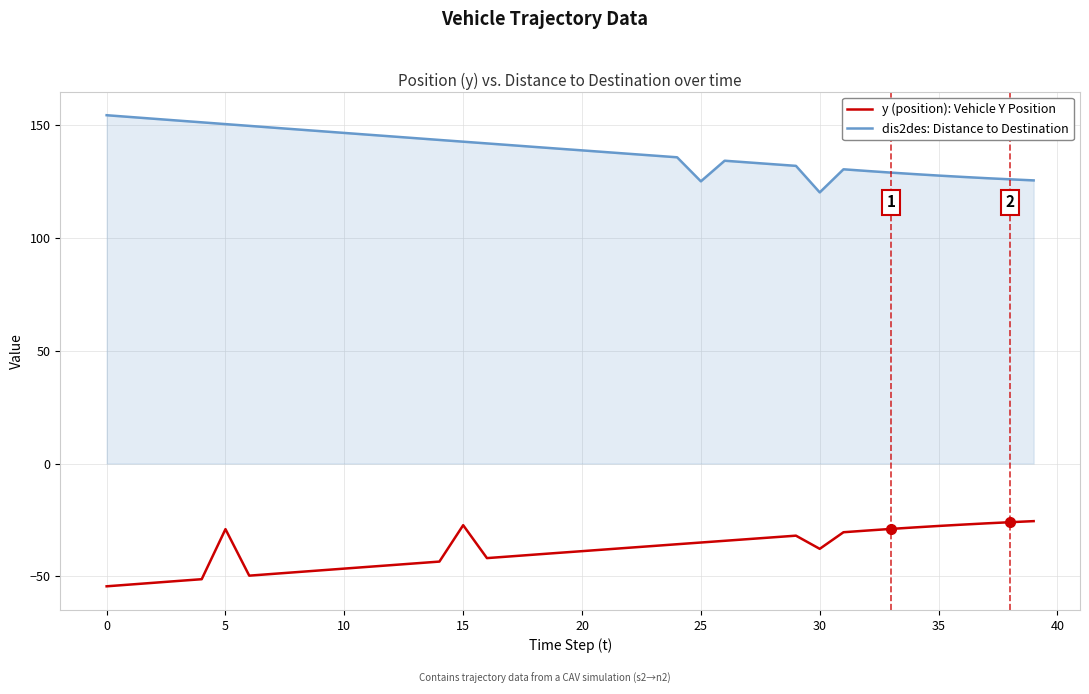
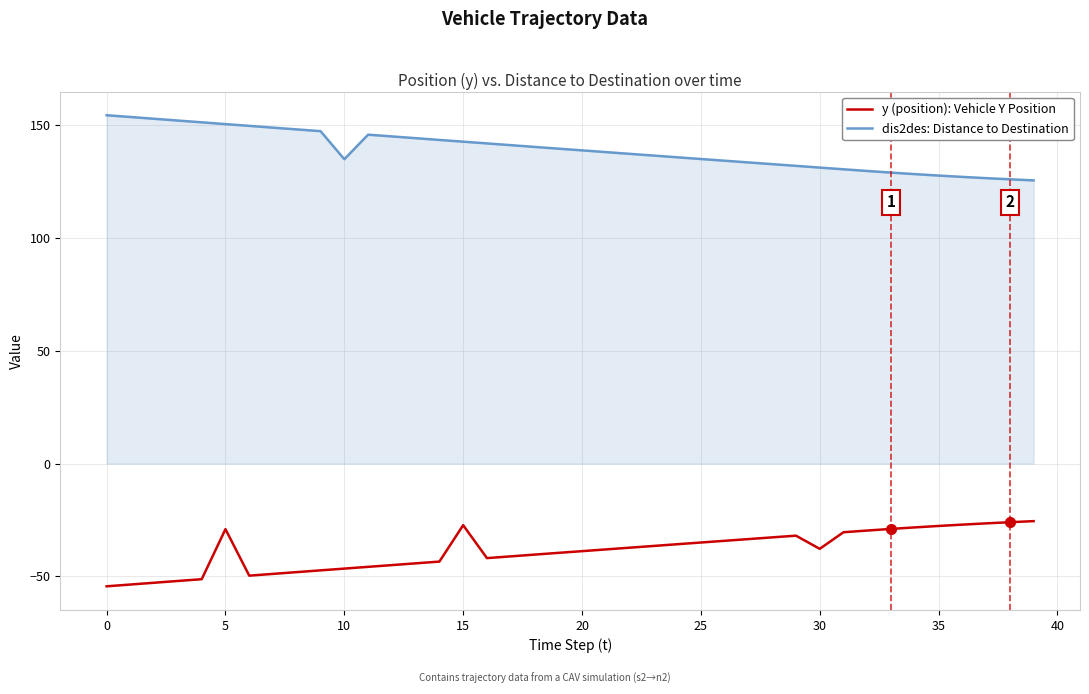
dis2des: Distance to Destination, 10: 147 -> 135
dis2des: Distance to Destination, 25: 125 -> 135
dis2des: Distance to Destination, 30: 120 -> 131
